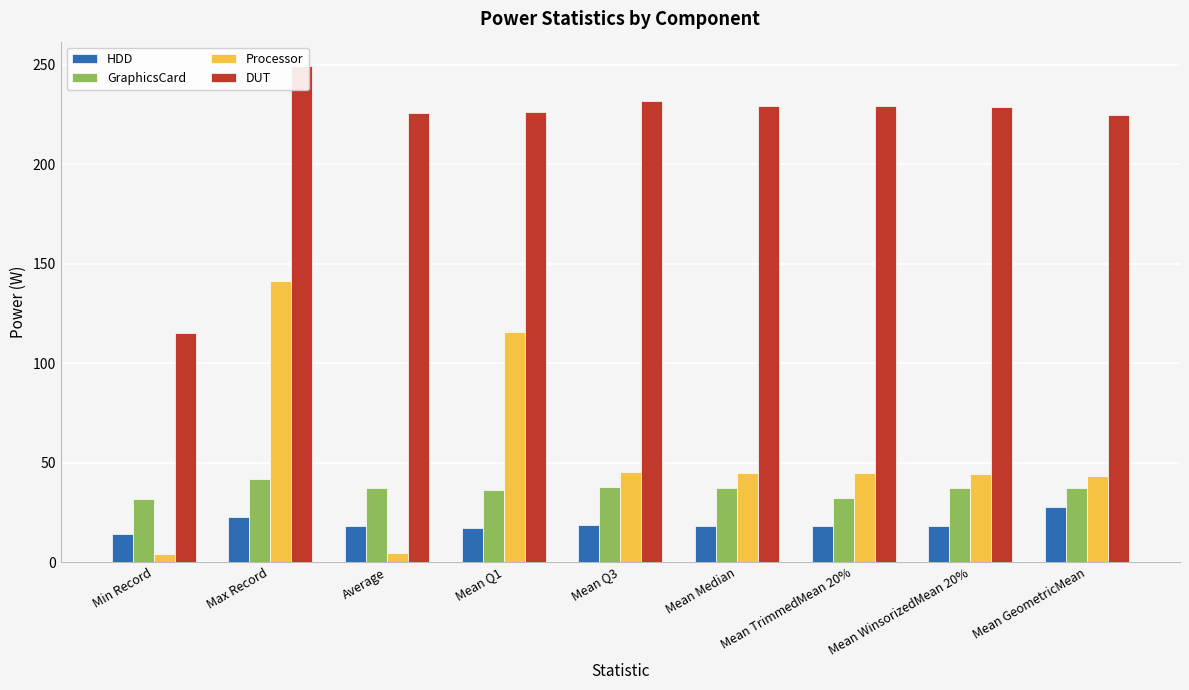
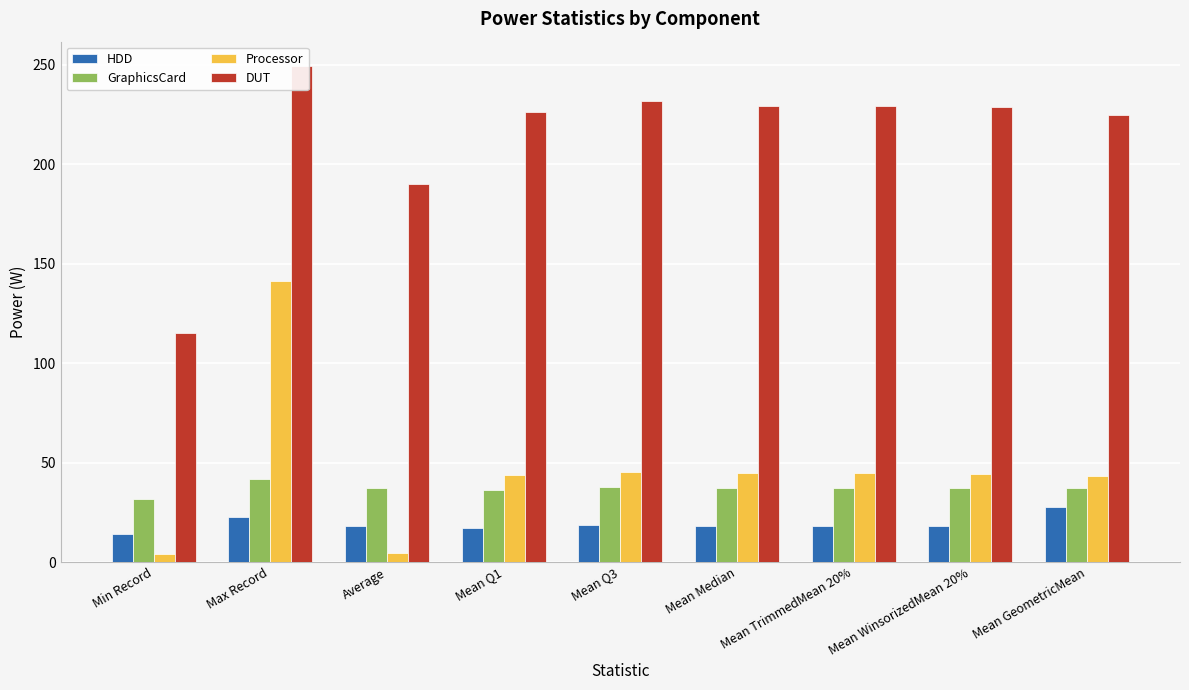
DUT, Average: 226 -> 190
Processor, Mean Q1: 116 -> 44
GraphicsCard, Mean TrimmedMean 20%: 32 -> 37
